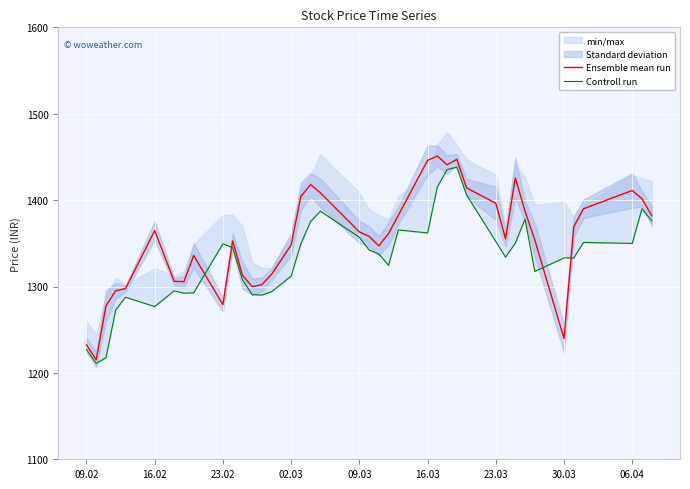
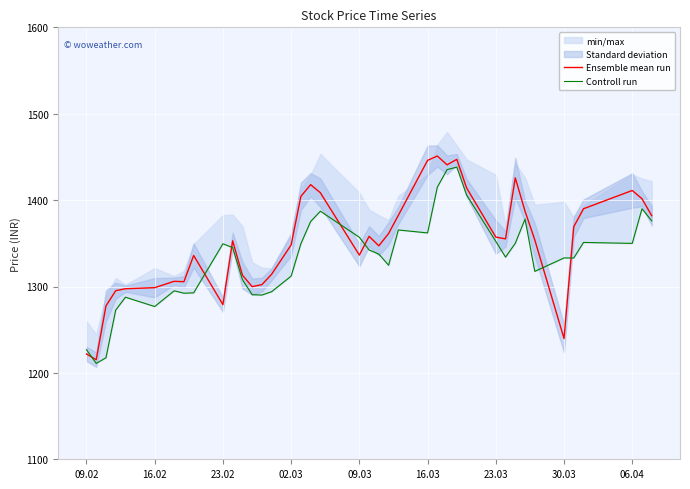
Ensemble mean run, 09.02: 1230 -> 1220
Ensemble mean run, 16.02: 1360 -> 1300
Ensemble mean run, 09.03: 1360 -> 1340
Ensemble mean run, 23.03: 1400 -> 1360
